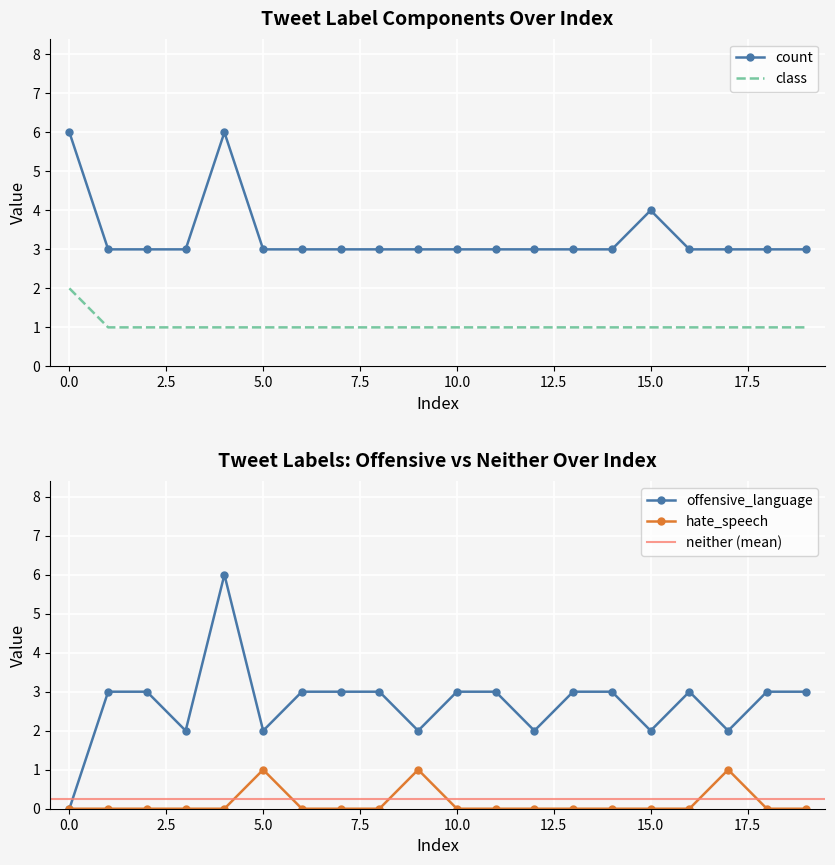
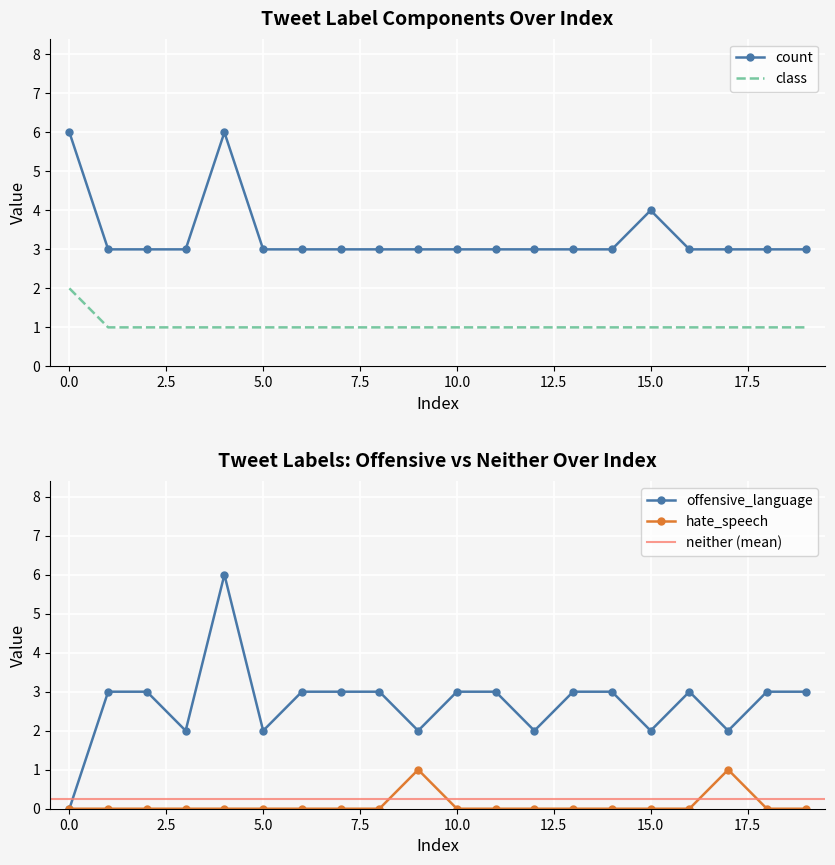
Tweet Labels: Offensive vs Neither Over Index, hate_speech, 5.0: 1 -> 0
